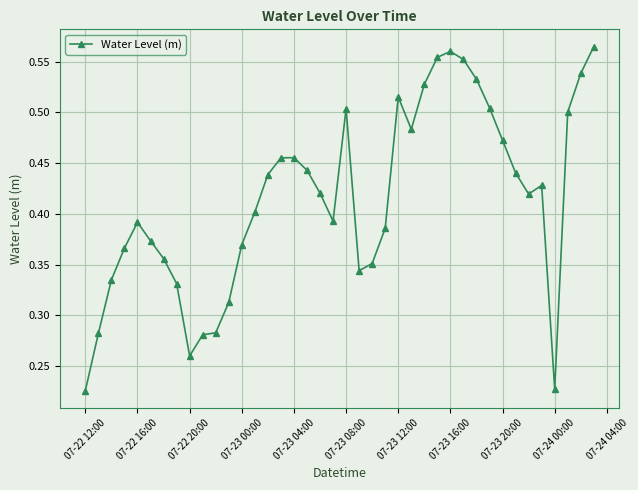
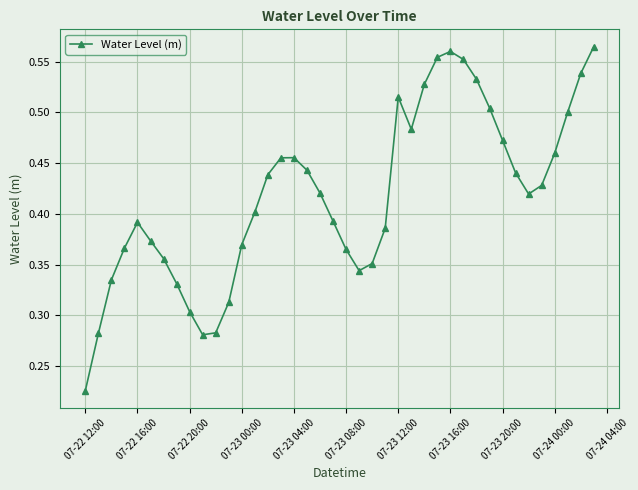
07-22 20:00: 0.260 -> 0.304
07-23 08:00: 0.504 -> 0.365
07-24 00:00: 0.227 -> 0.460
